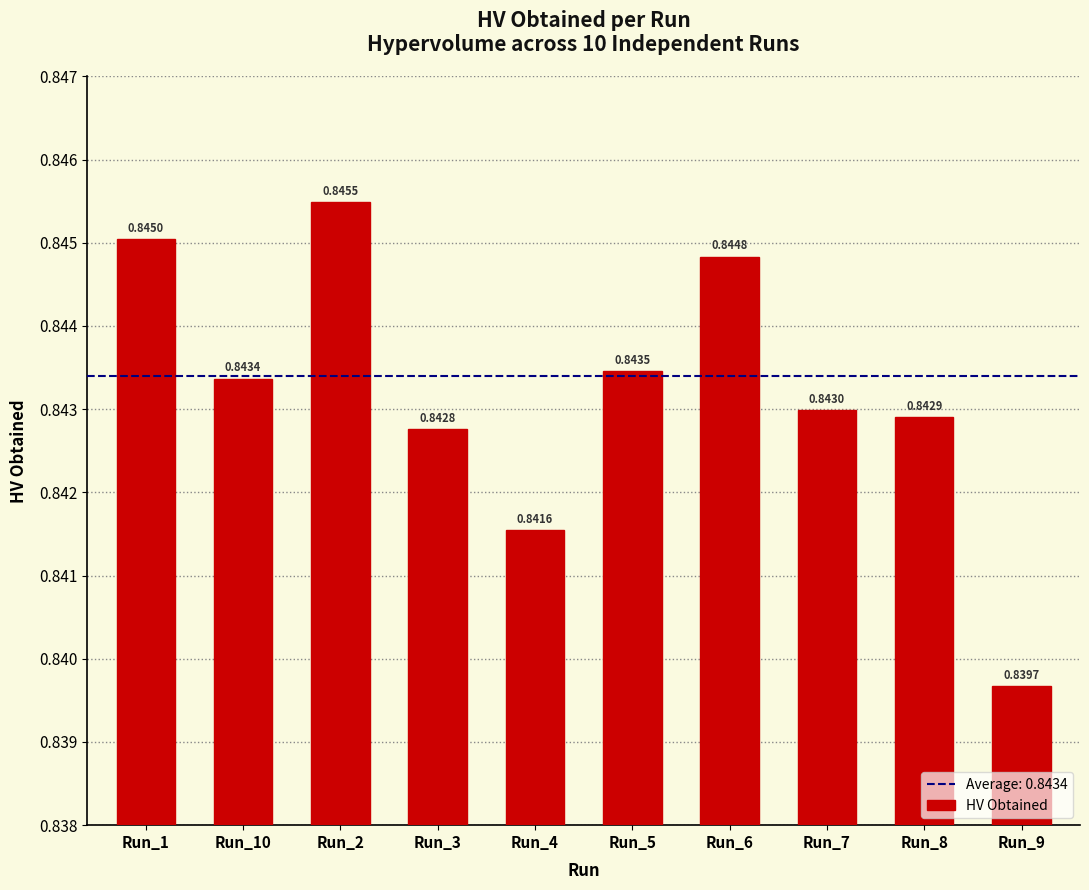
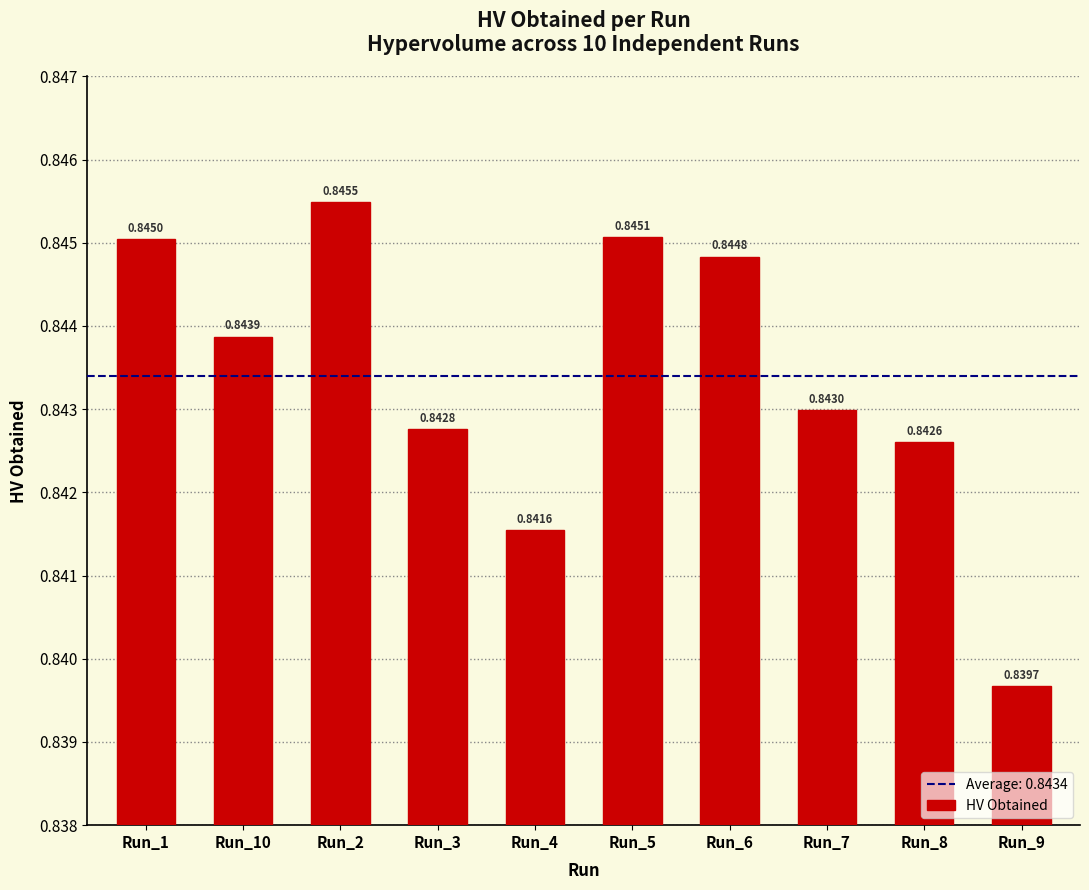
Run_10: 0.8434 -> 0.8439
Run_5: 0.8435 -> 0.8451
Run_8: 0.8429 -> 0.8426
